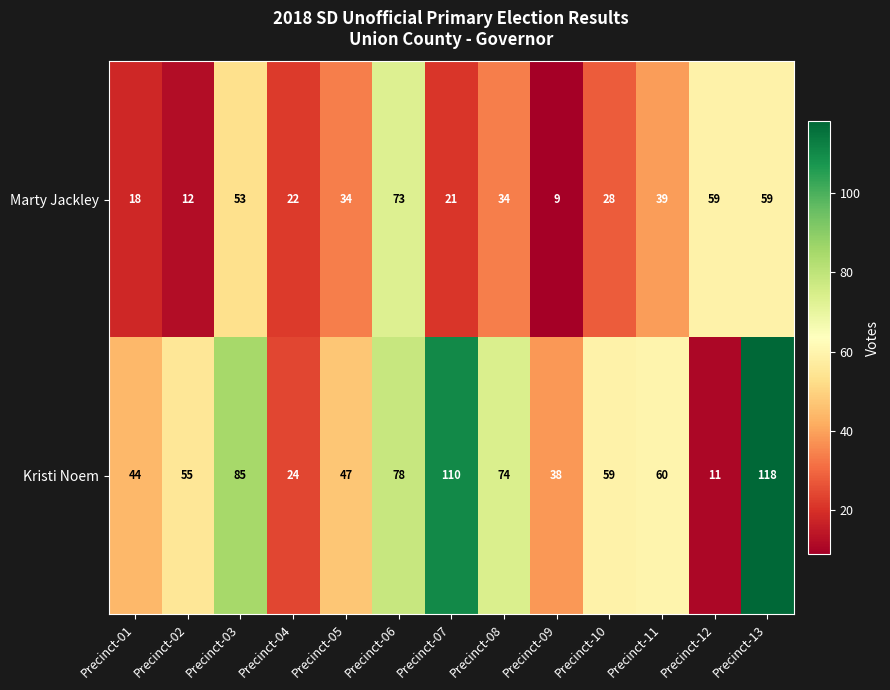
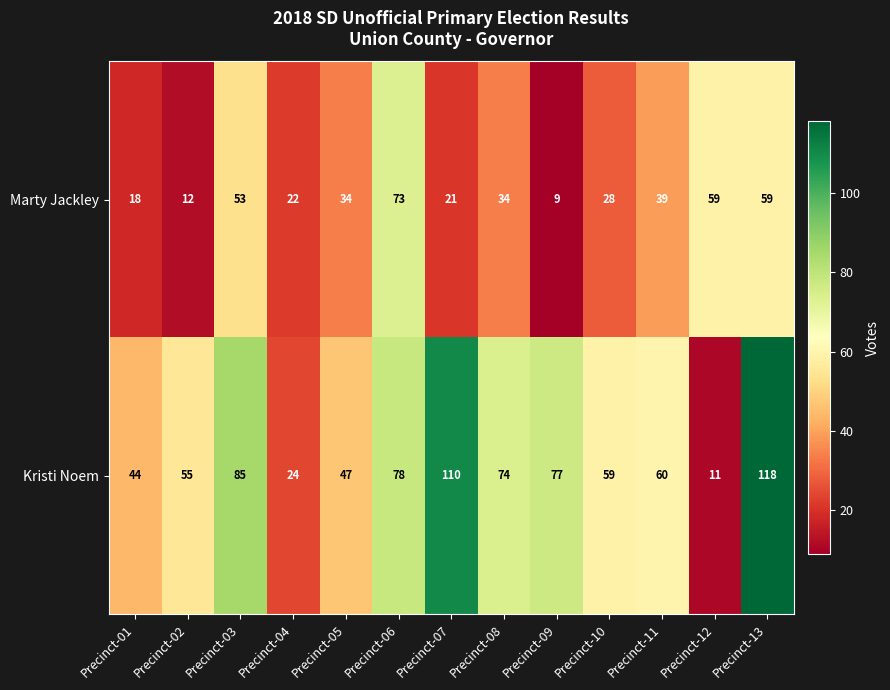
Kristi Noem, Precinct-09: 38 -> 77
